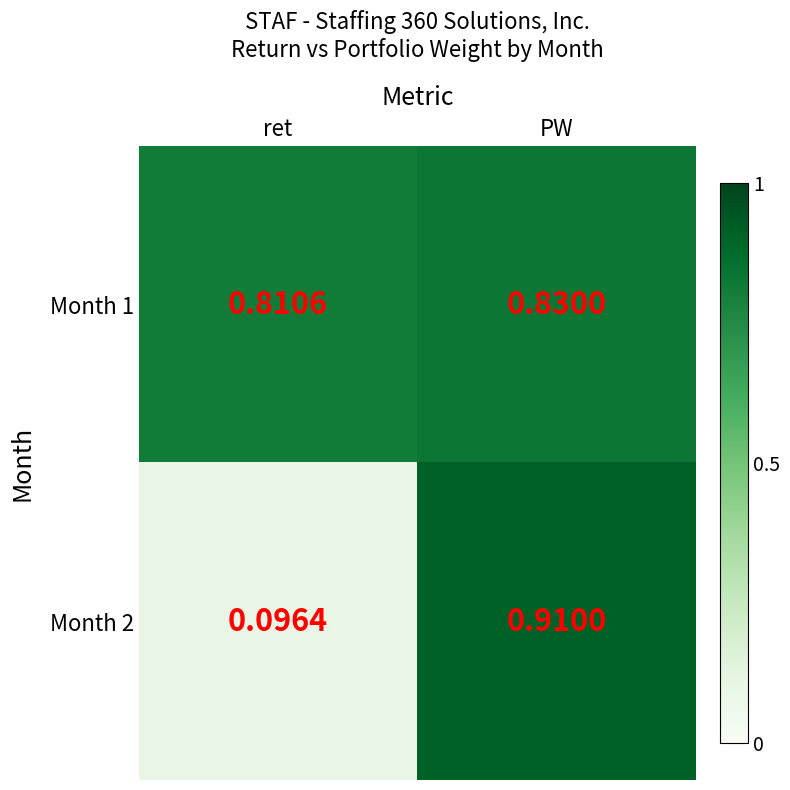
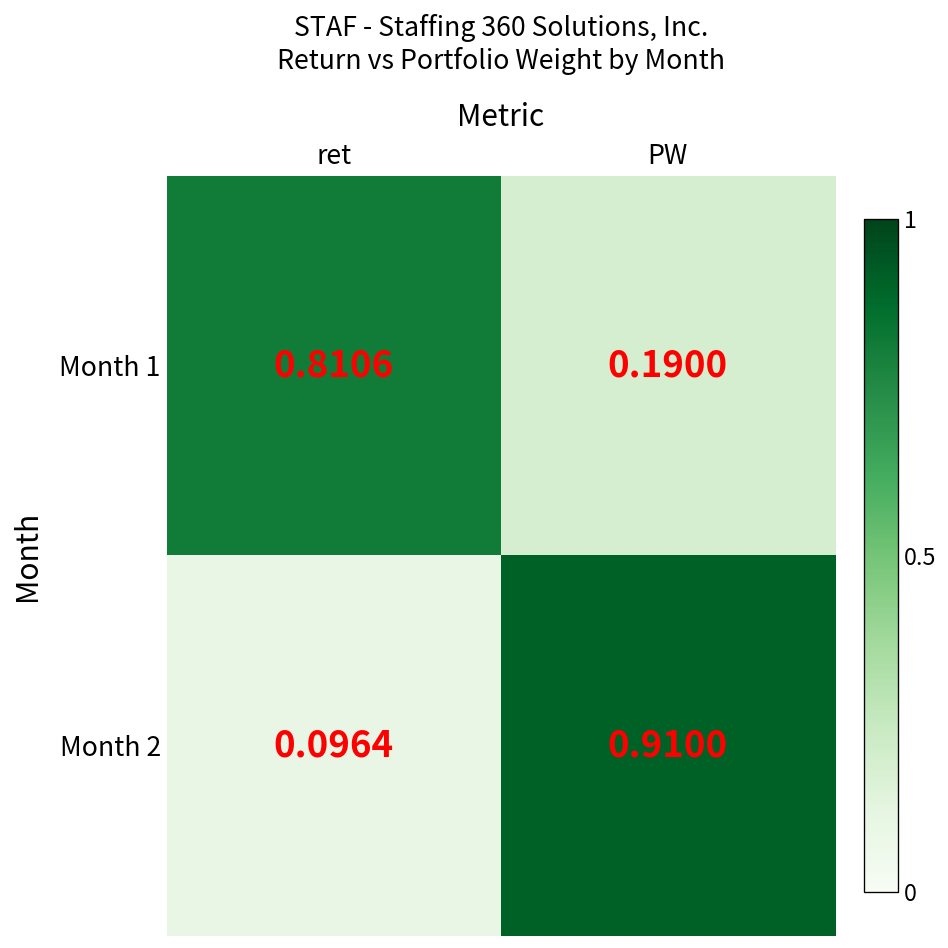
Month 1, PW: 0.8300 -> 0.1900
